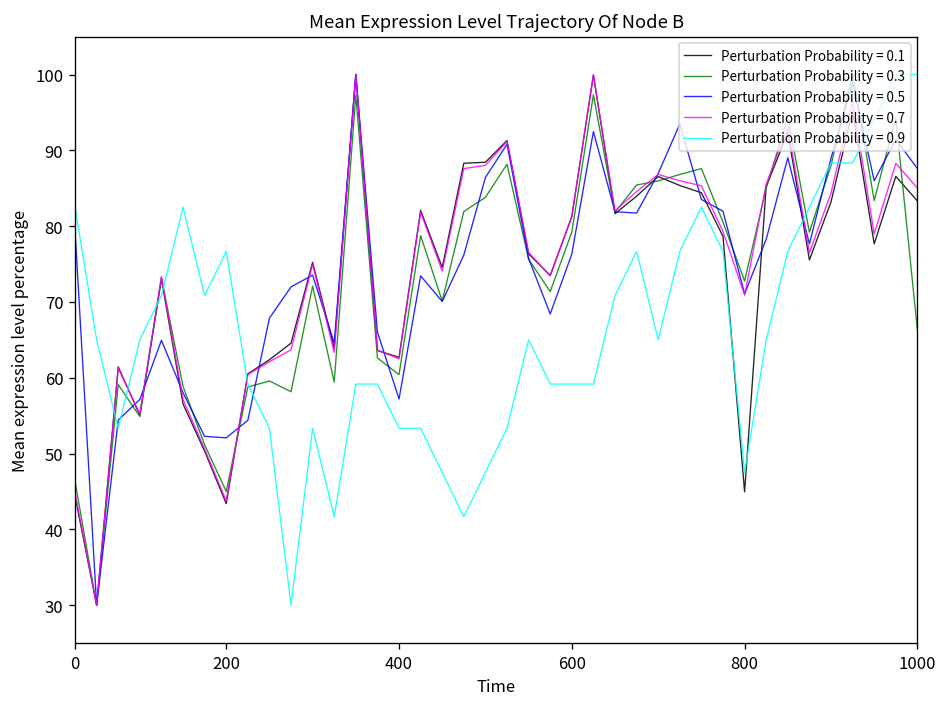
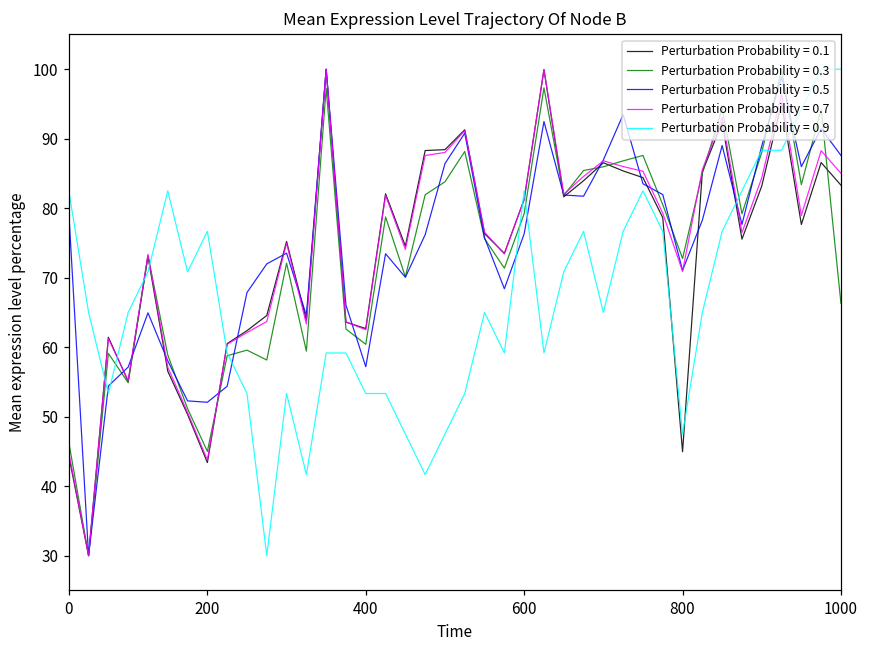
Perturbation Probability = 0.9, 600: 59 -> 82
